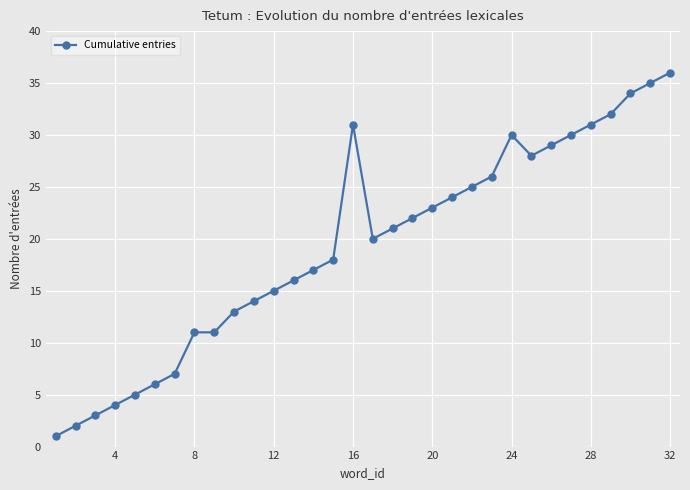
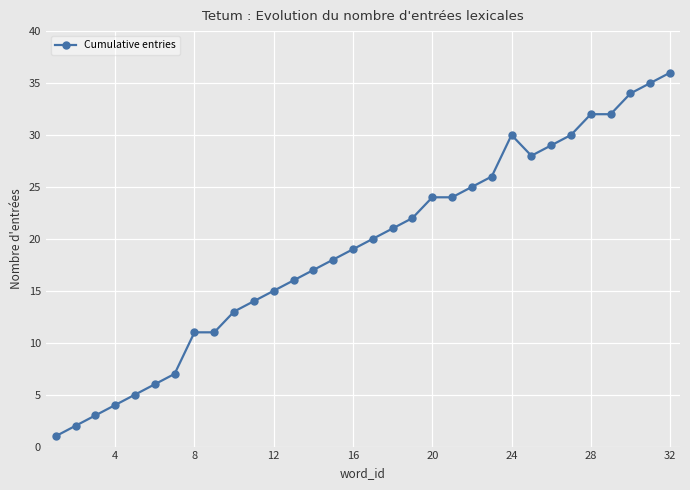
16: 31 -> 19
20: 23 -> 24
28: 31 -> 32
